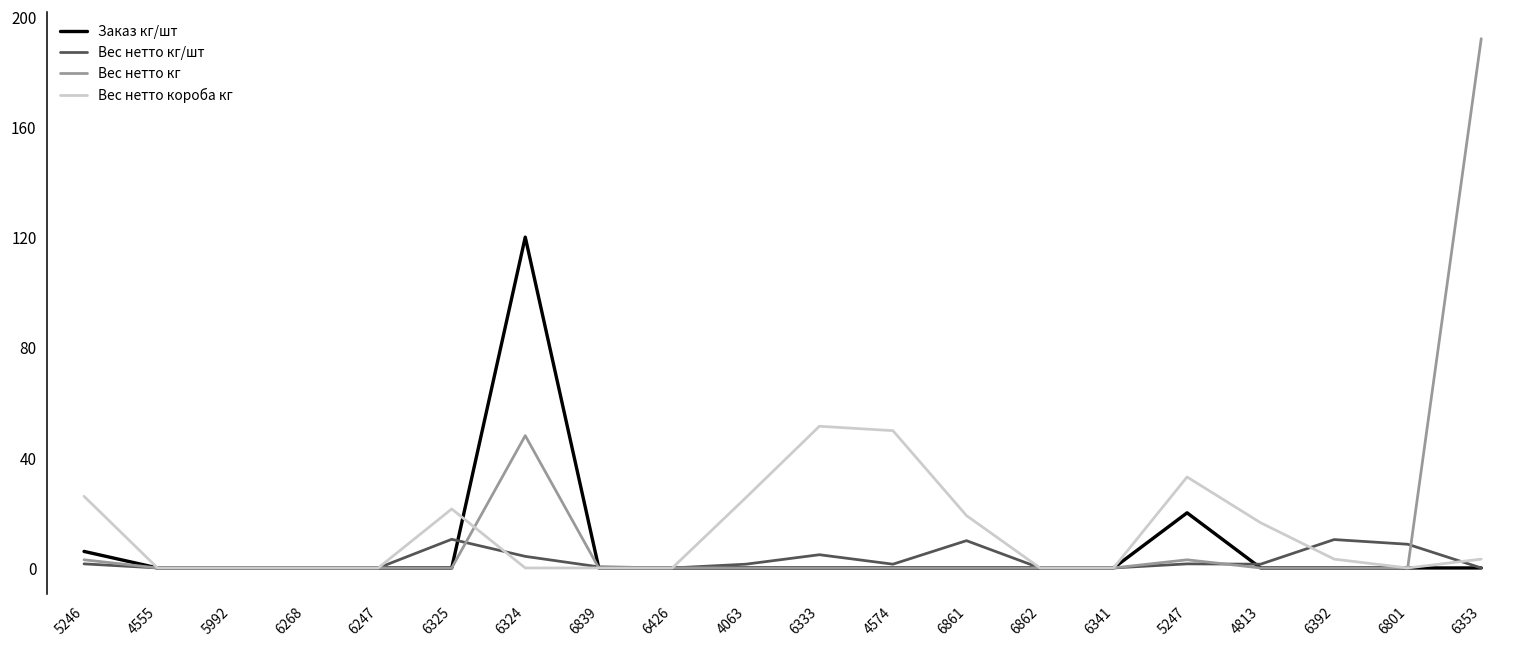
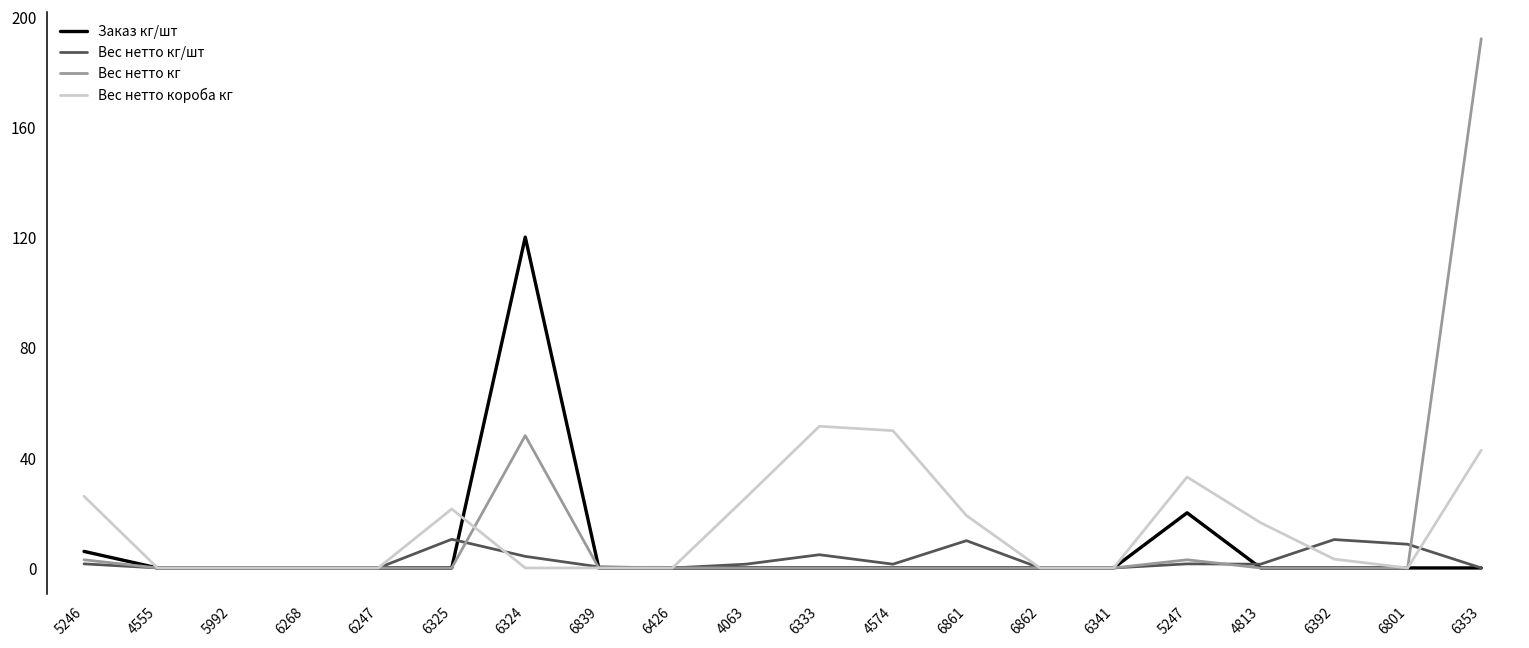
Вес нетто короба кг, 6353: 3 -> 43
